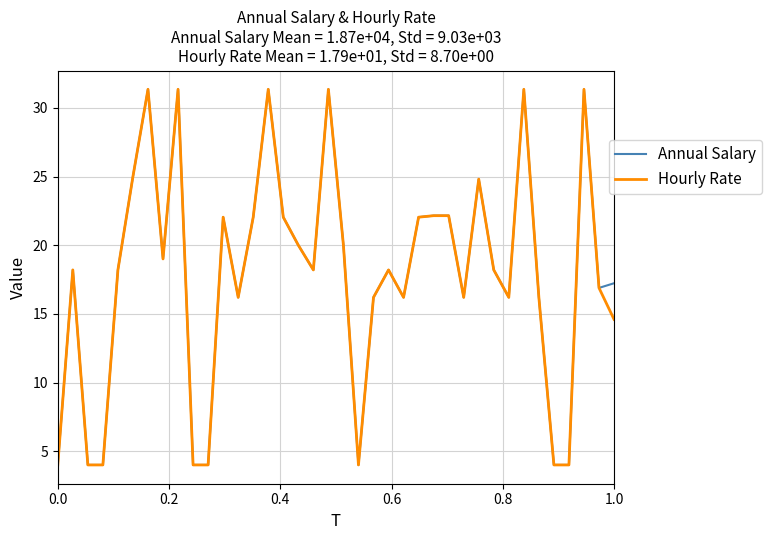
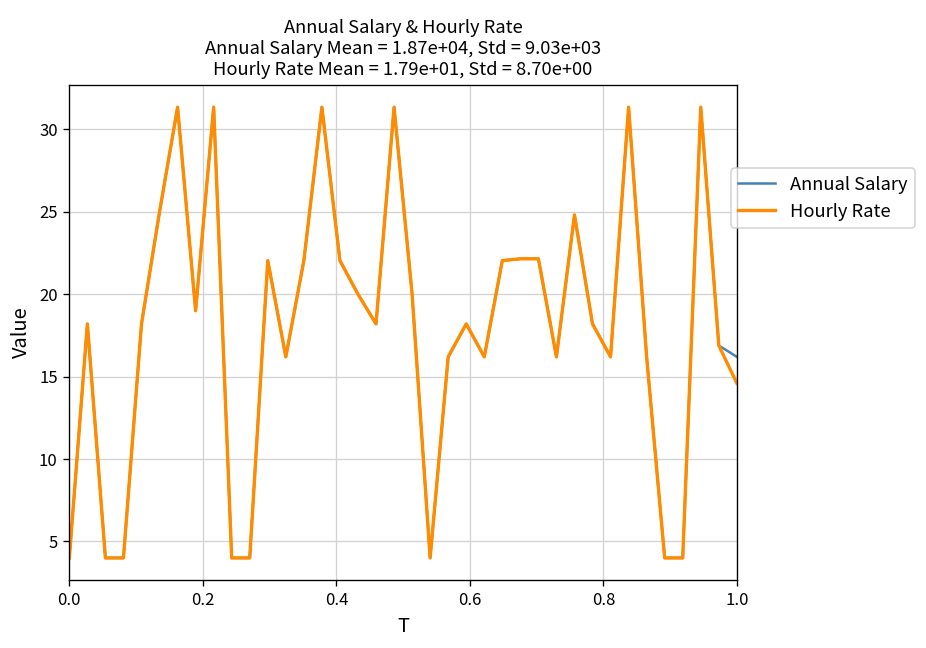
Annual Salary, 1.0: 17.2 -> 16.2
